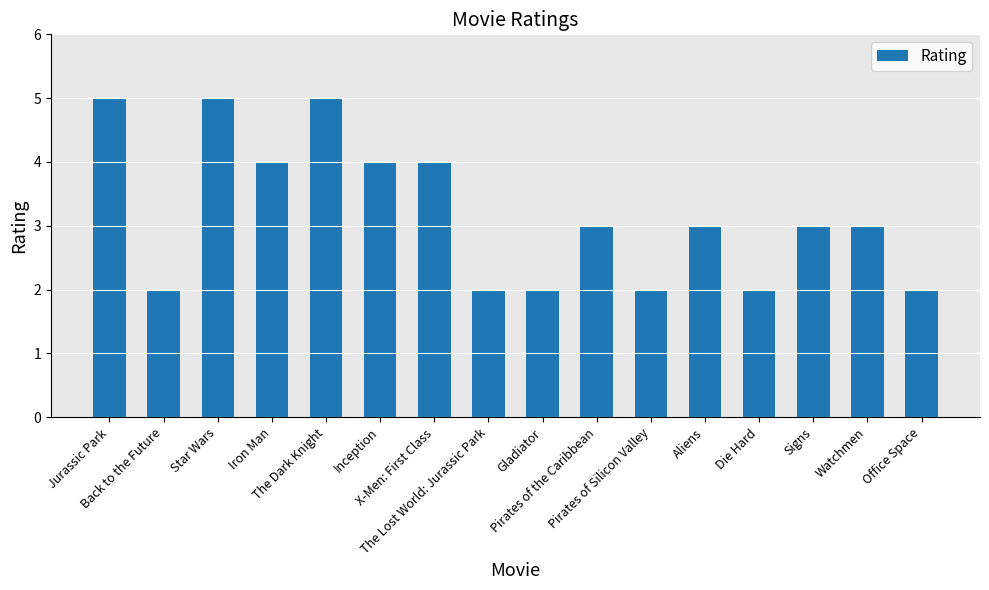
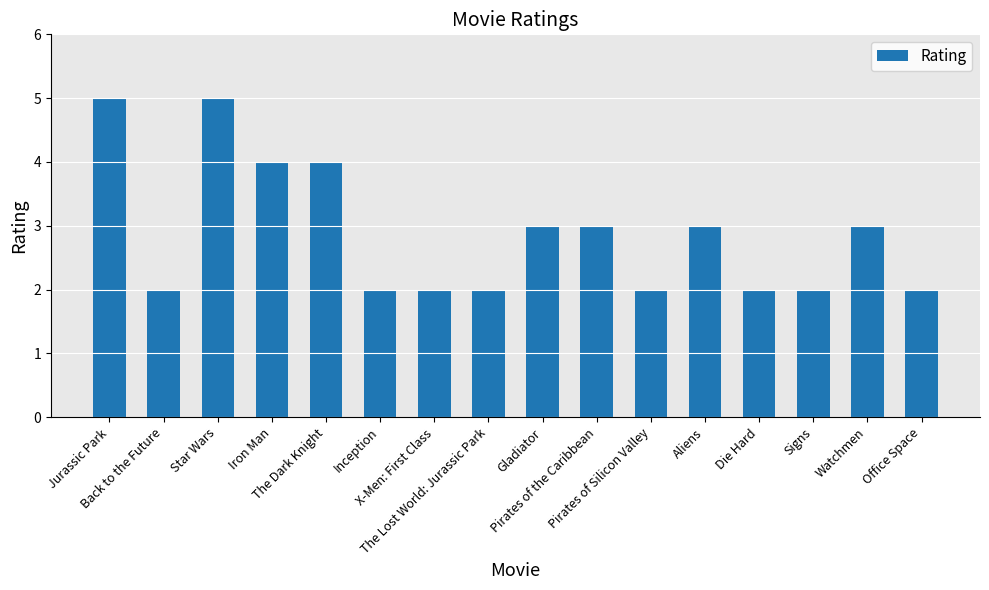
The Dark Knight: 5 -> 4
Inception: 4 -> 2
X-Men: First Class: 4 -> 2
Gladiator: 2 -> 3
Signs: 3 -> 2
